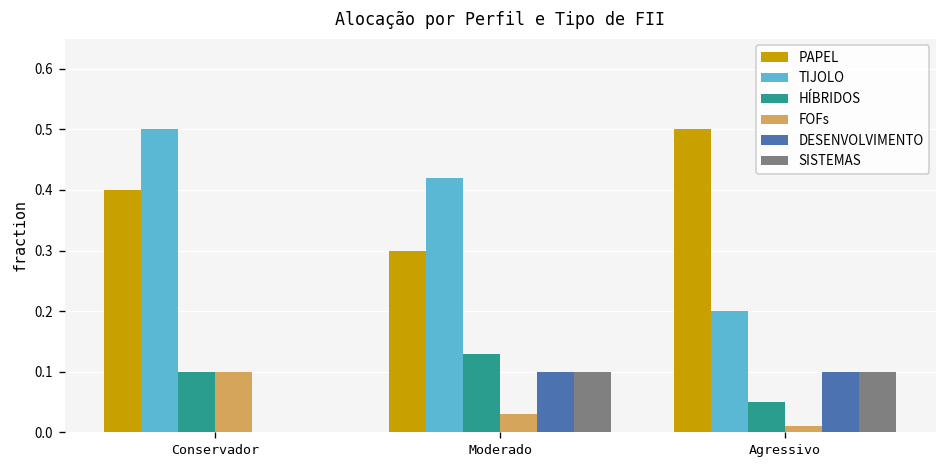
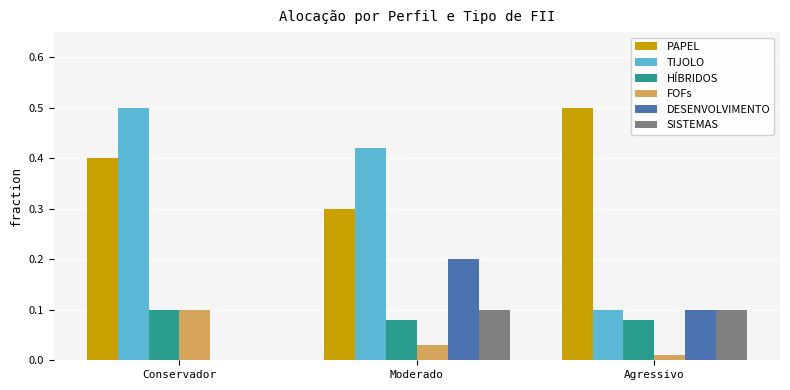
HÍBRIDOS, Moderado: 0.13 -> 0.08
DESENVOLVIMENTO, Moderado: 0.1 -> 0.2
TIJOLO, Agressivo: 0.2 -> 0.1
HÍBRIDOS, Agressivo: 0.05 -> 0.08
